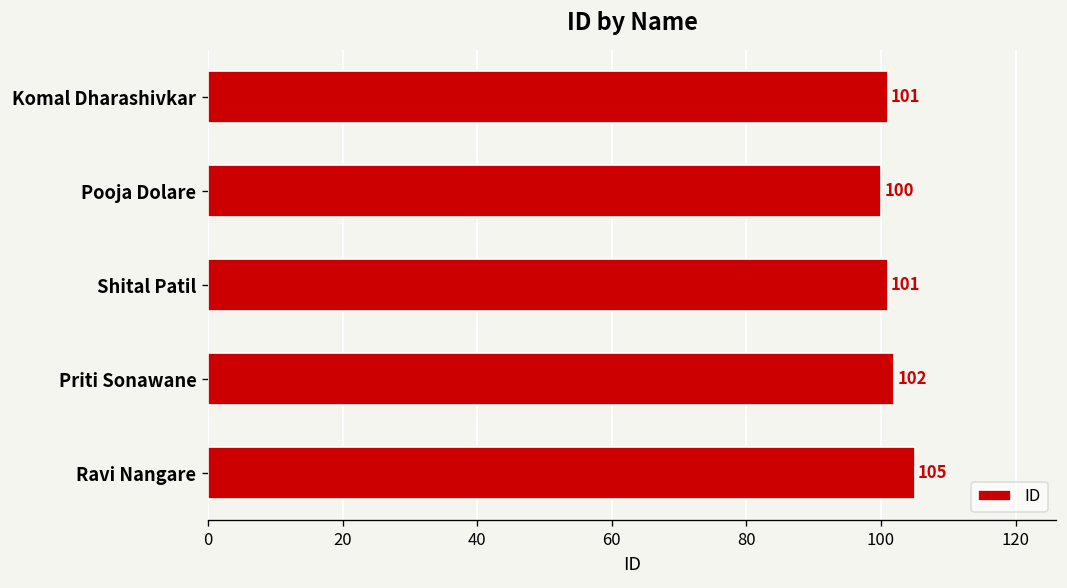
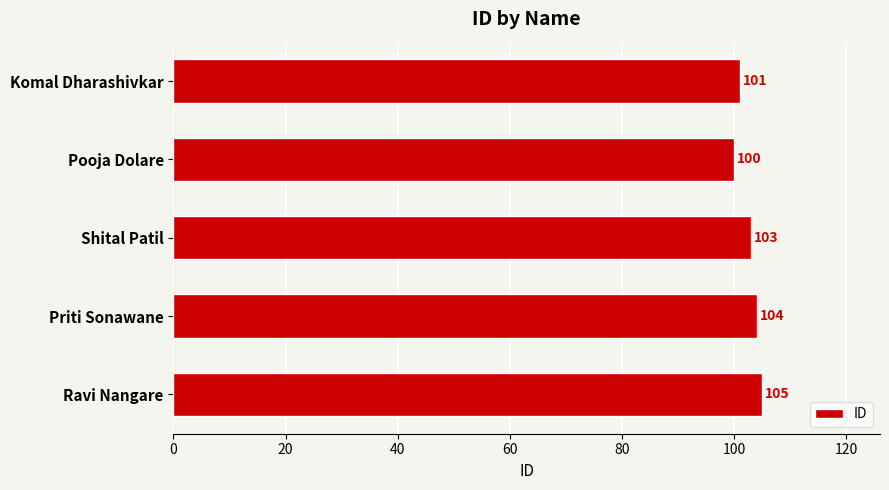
Shital Patil: 101 -> 103
Priti Sonawane: 102 -> 104
